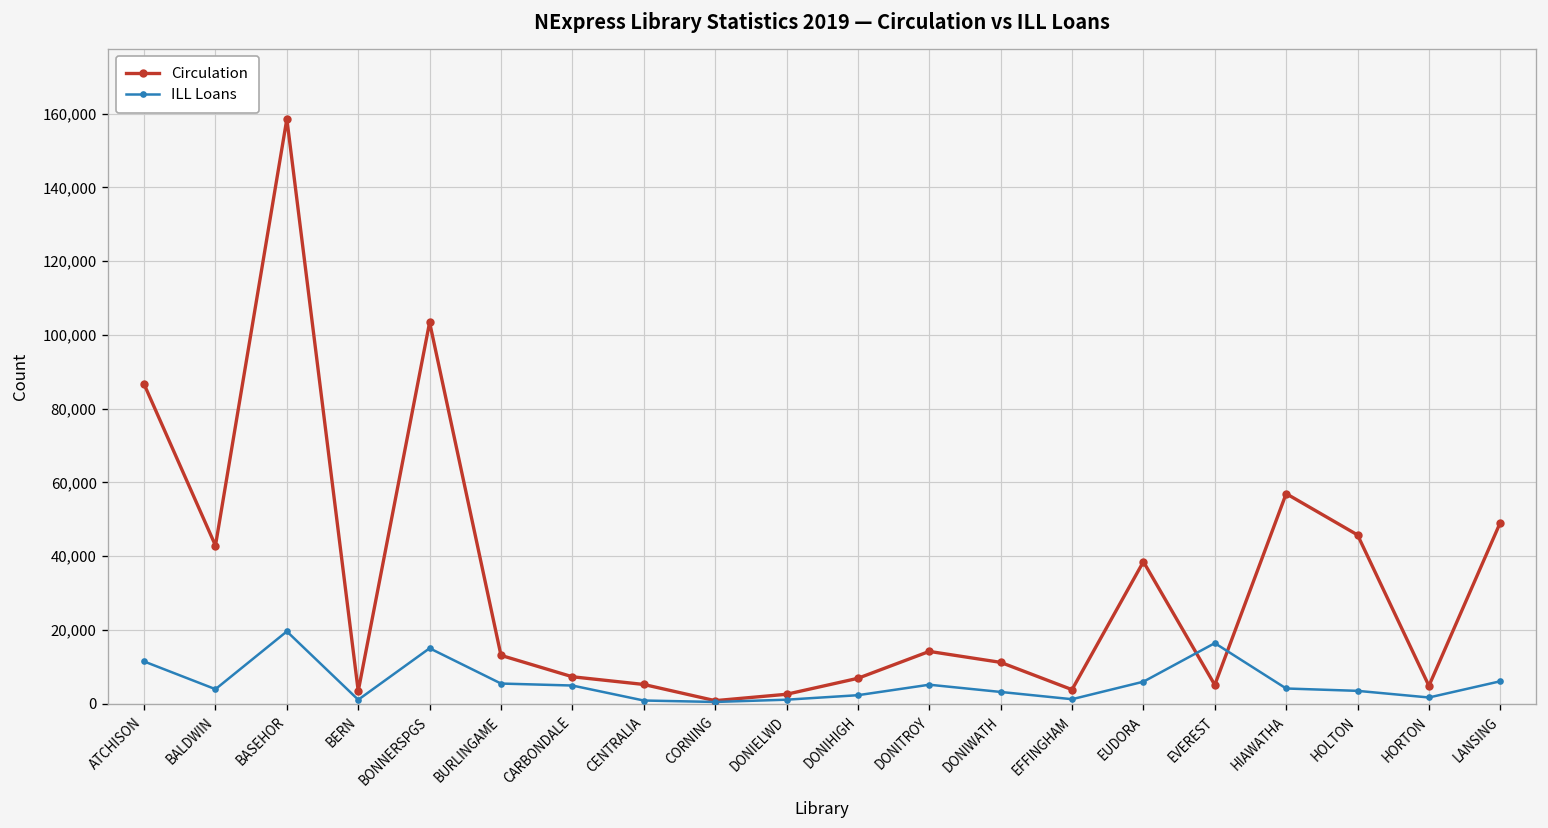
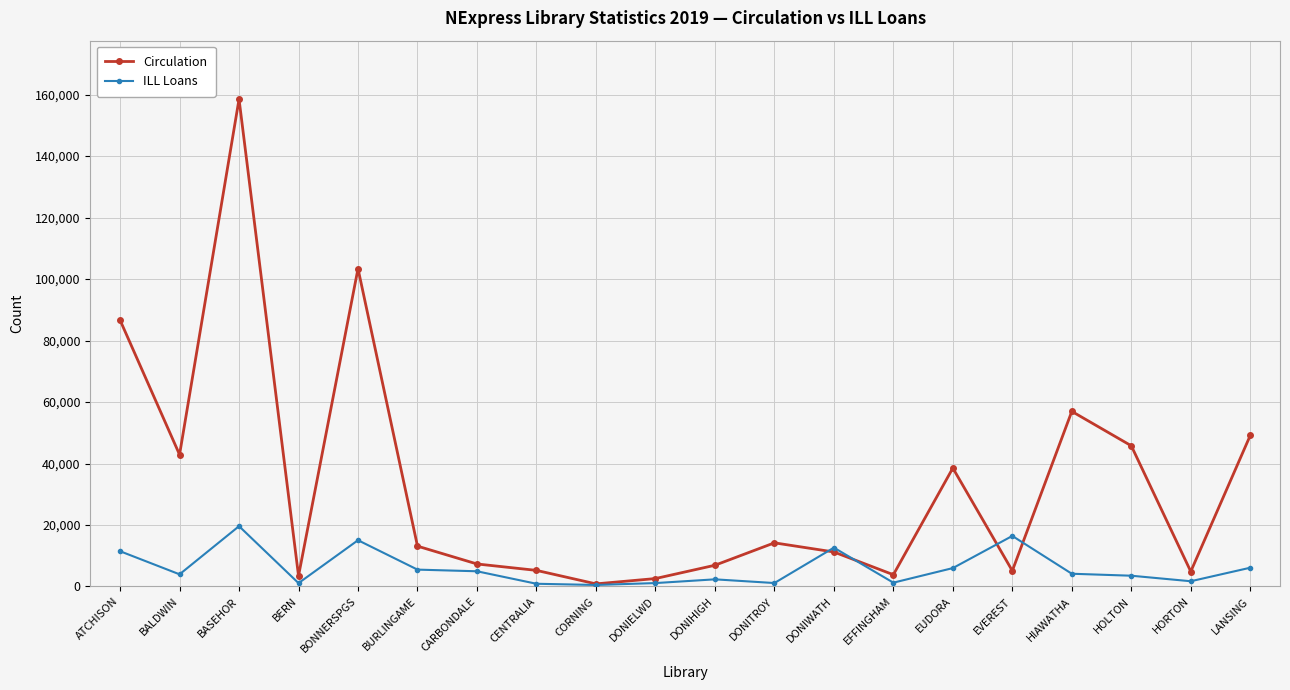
ILL Loans, DONITROY: 5,000 -> 1,000
ILL Loans, DONIWATH: 3,000 -> 13,000
